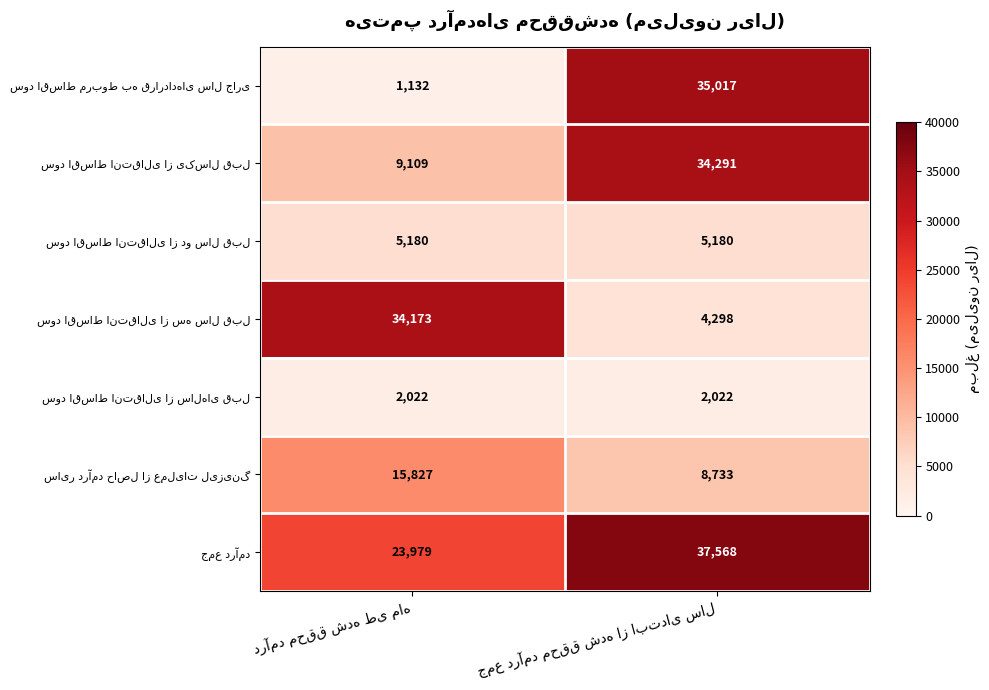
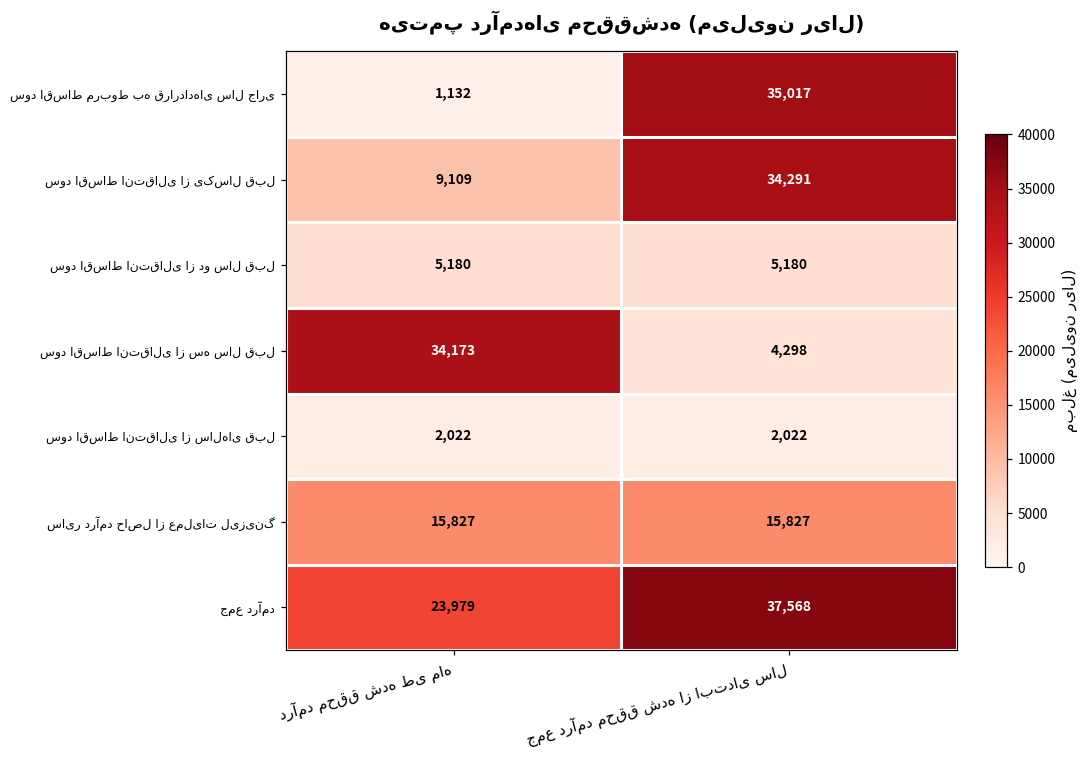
سایر درآمد حاصل از عملیات لیزینگ, جمع درآمد محقق شده از ابتدای سال: 8,733 -> 15,827
